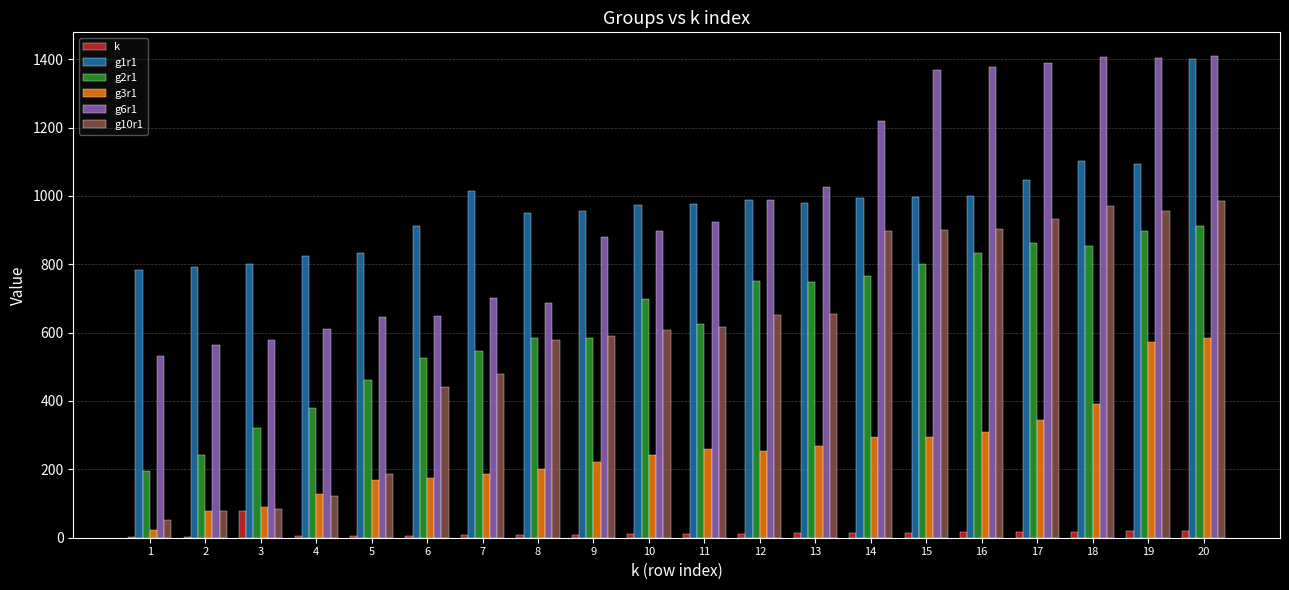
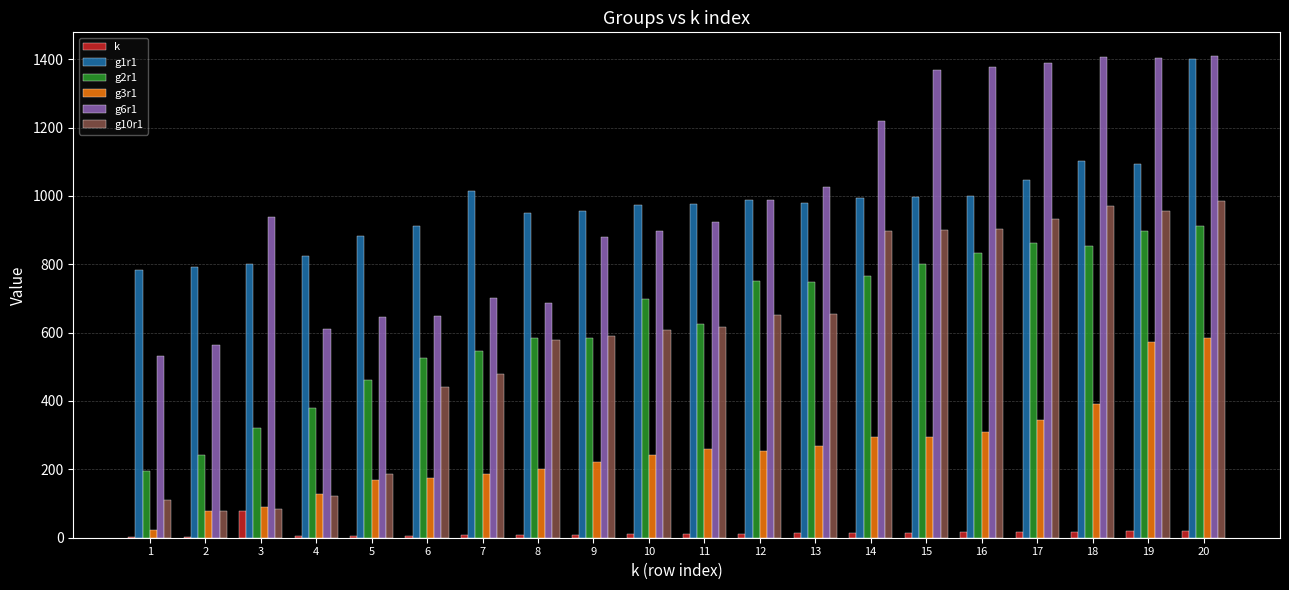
g10r1, 1: 50 -> 110
g6r1, 3: 580 -> 940
g1r1, 5: 830 -> 880
